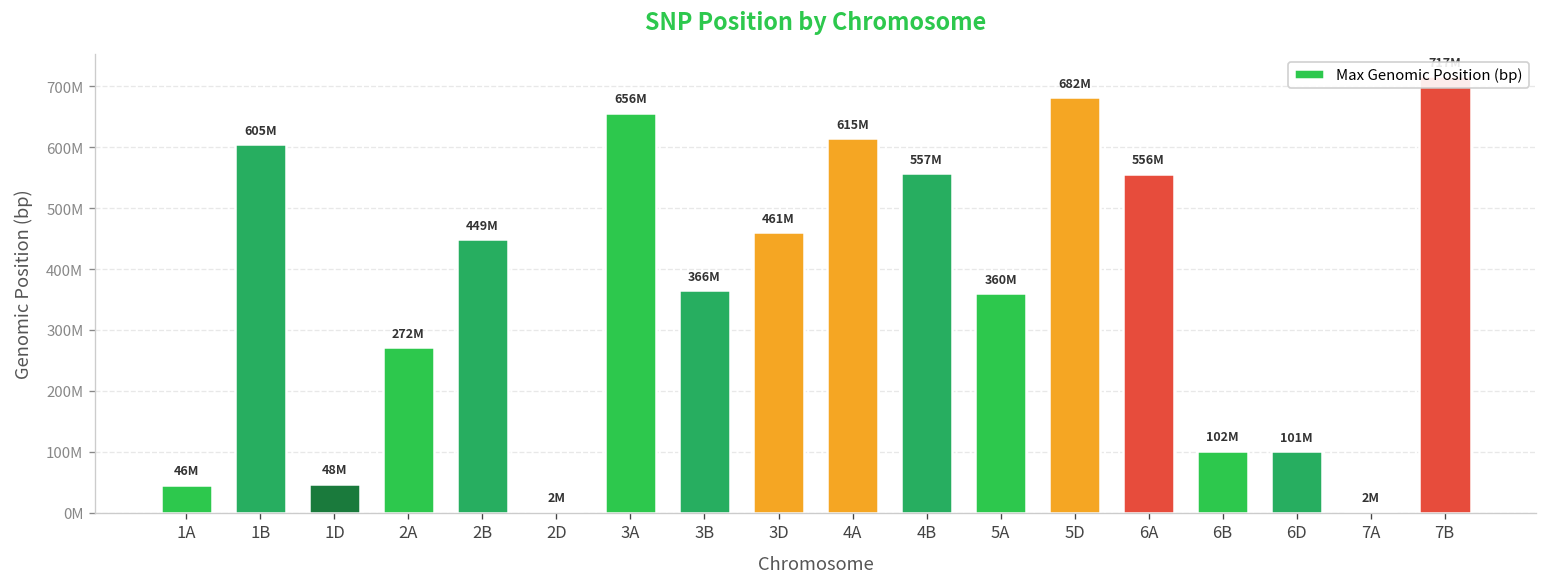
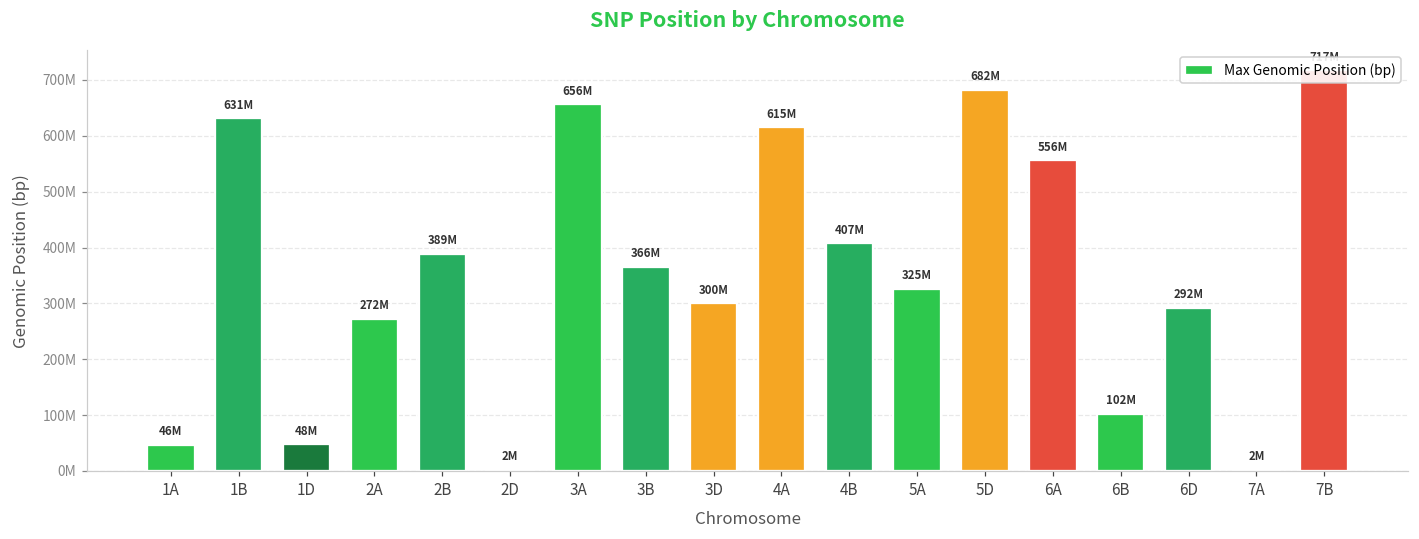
1B: 605M -> 631M
2B: 449M -> 389M
3D: 461M -> 300M
4B: 557M -> 407M
5A: 360M -> 325M
6D: 101M -> 292M
